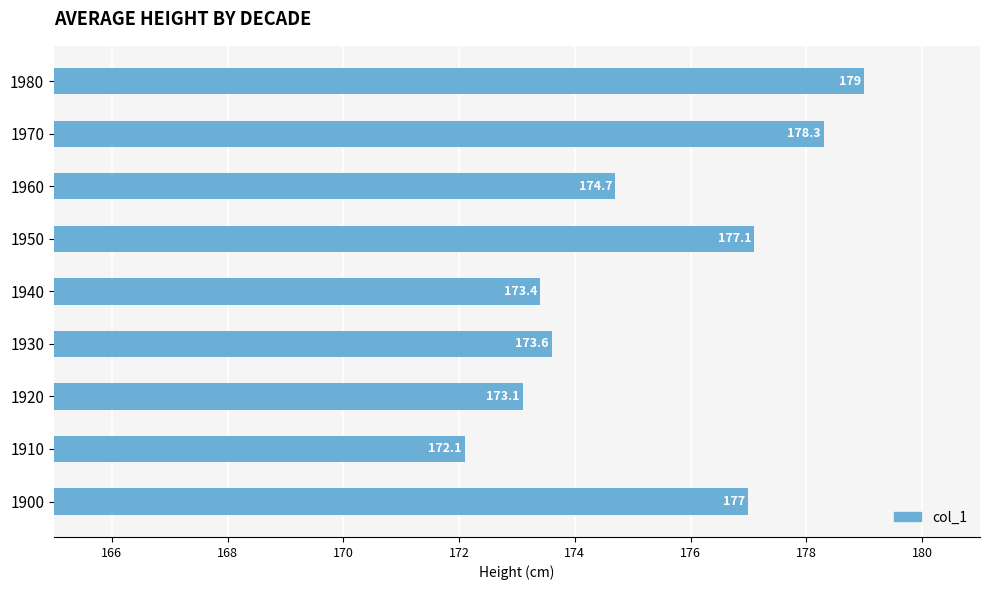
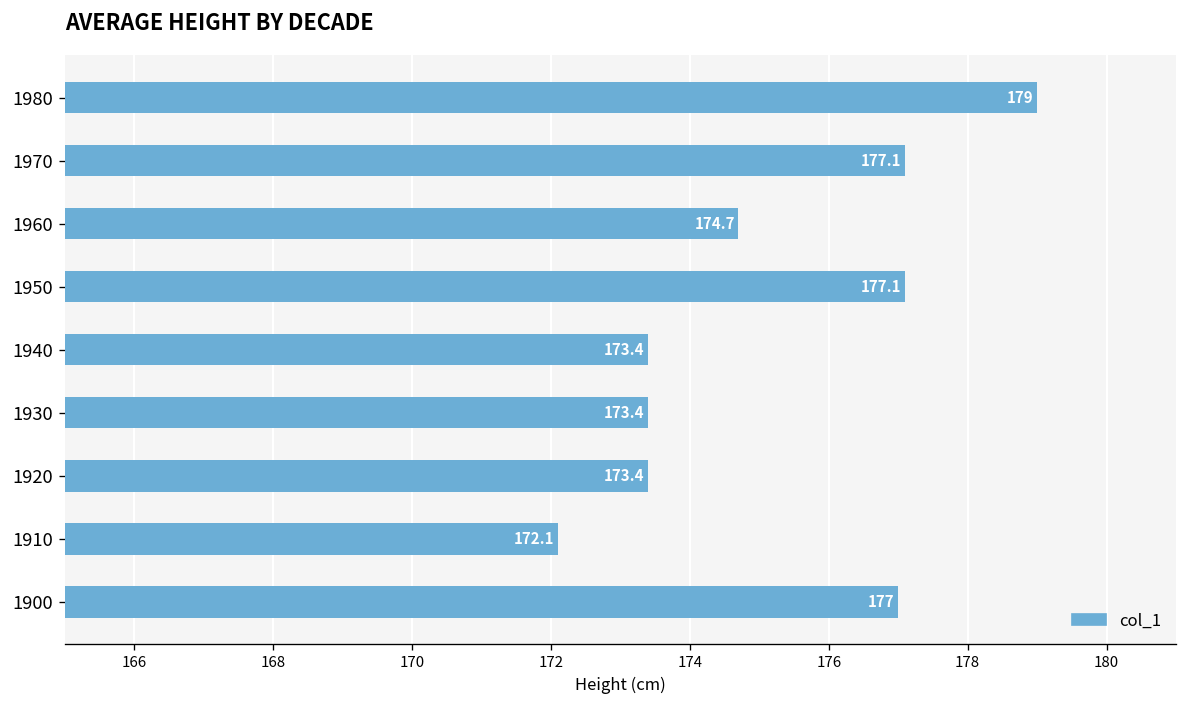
1970: 178.3 -> 177.1
1930: 173.6 -> 173.4
1920: 173.1 -> 173.4
